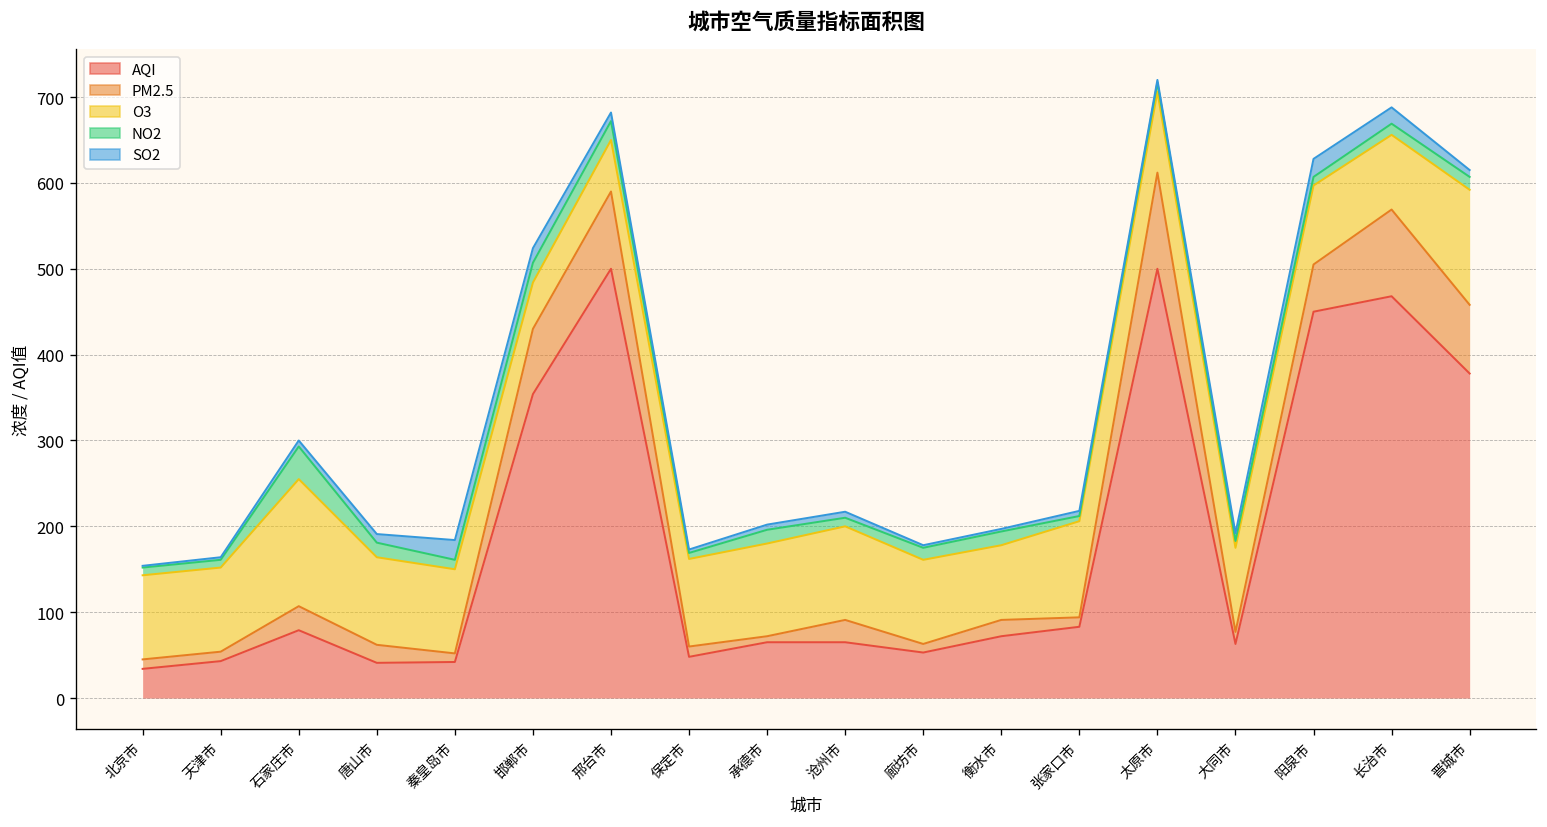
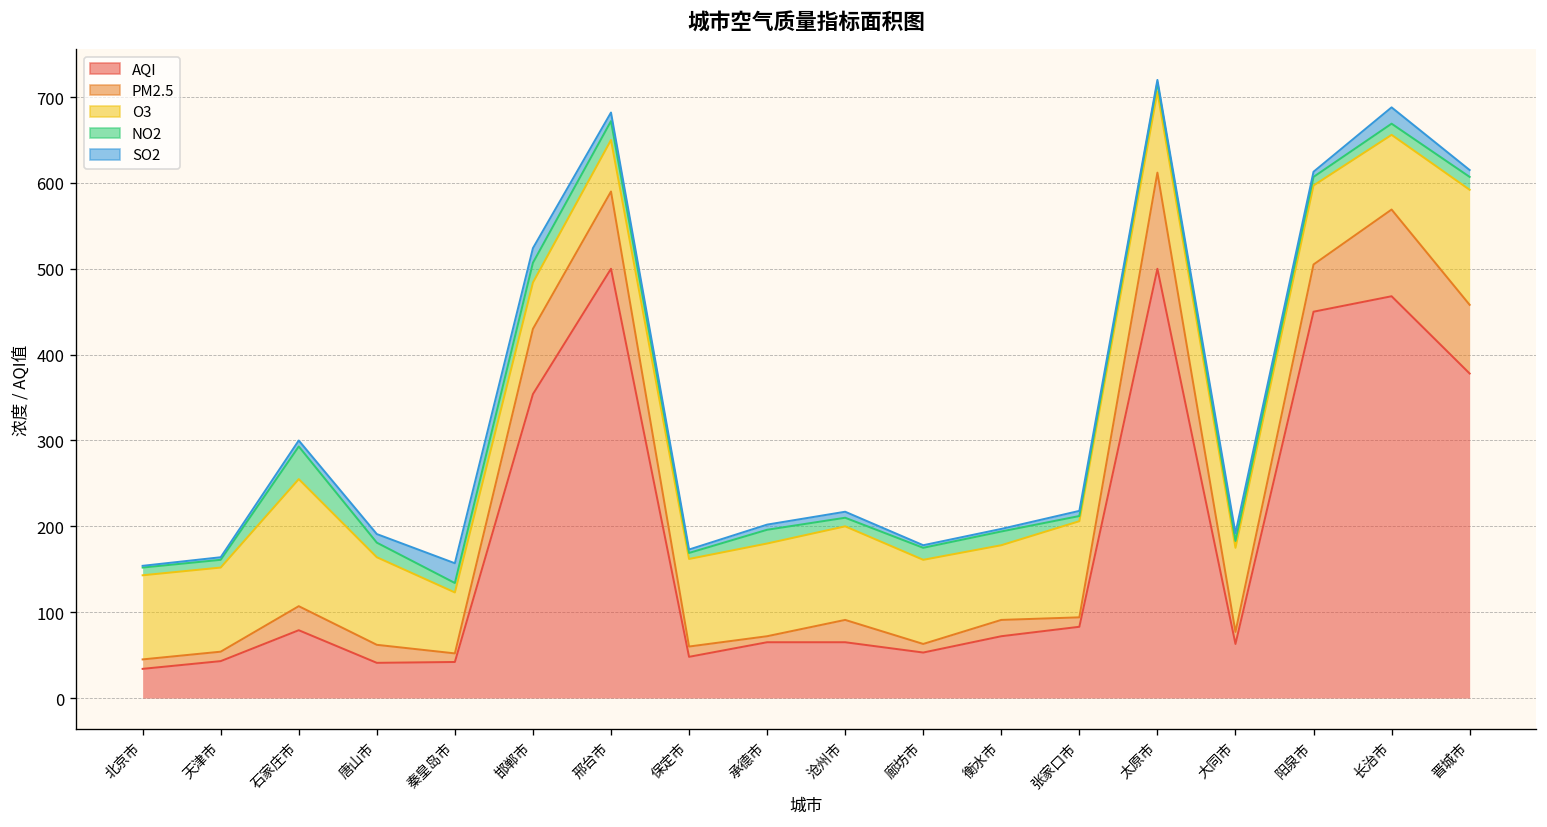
O3, 秦皇岛市: 100 -> 70
SO2, 阳泉市: 20 -> 10
